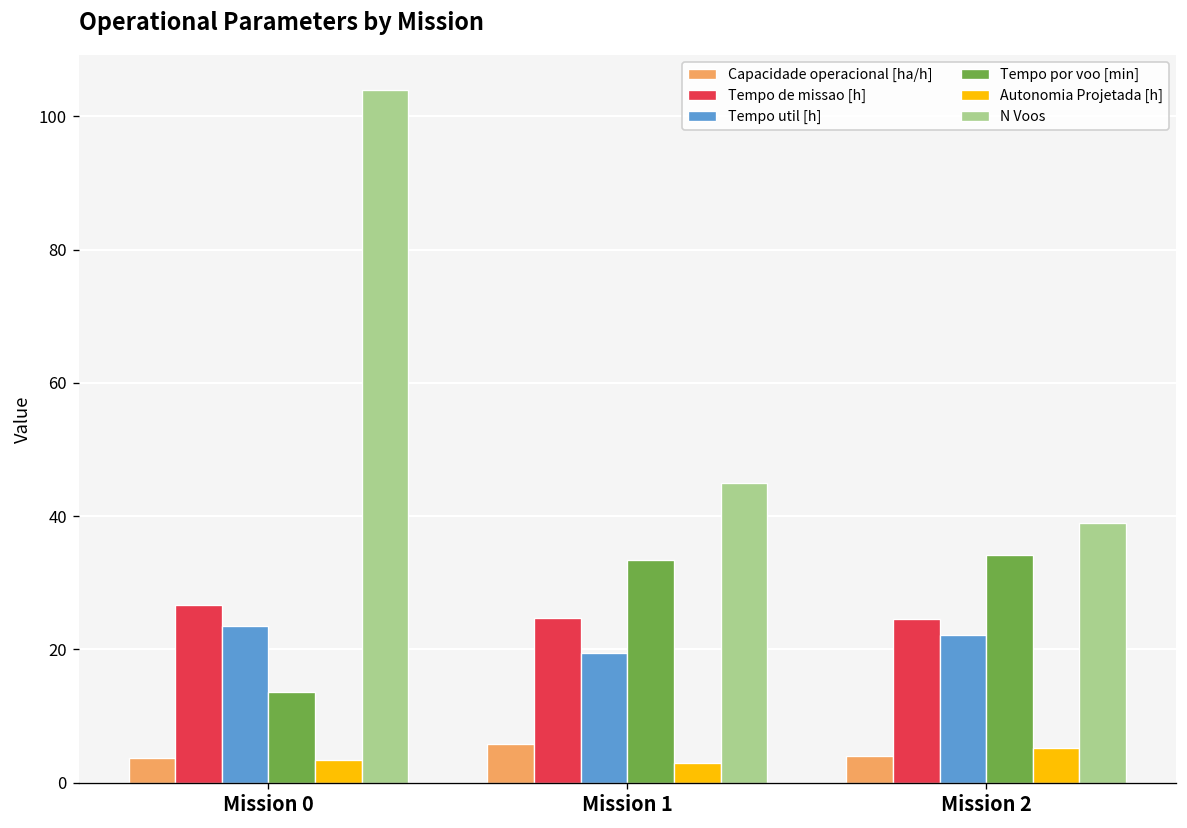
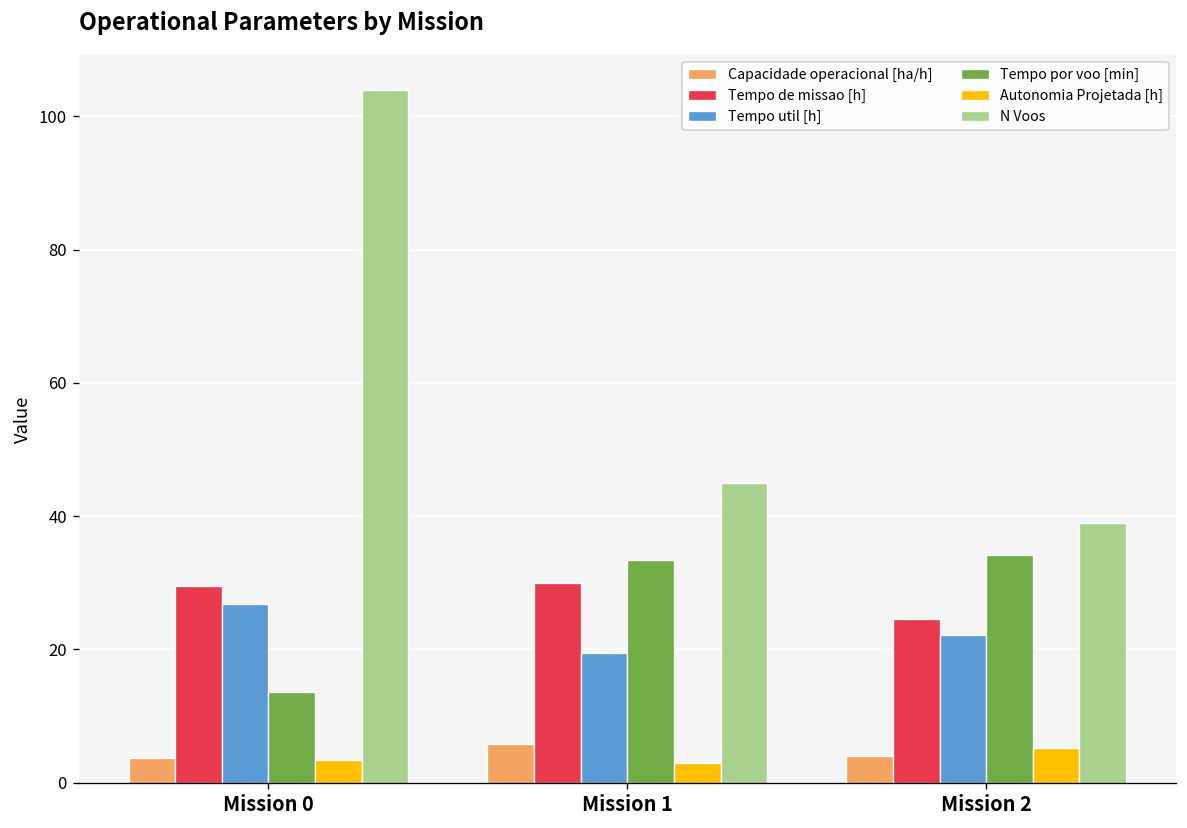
Tempo de missao [h], Mission 0: 27 -> 29
Tempo util [h], Mission 0: 23 -> 27
Tempo de missao [h], Mission 1: 25 -> 30
